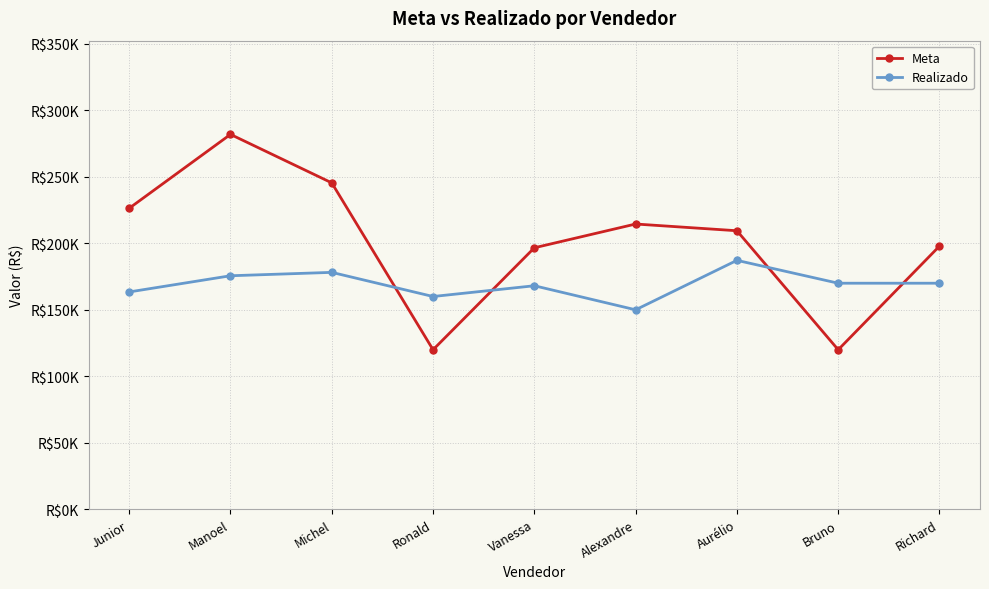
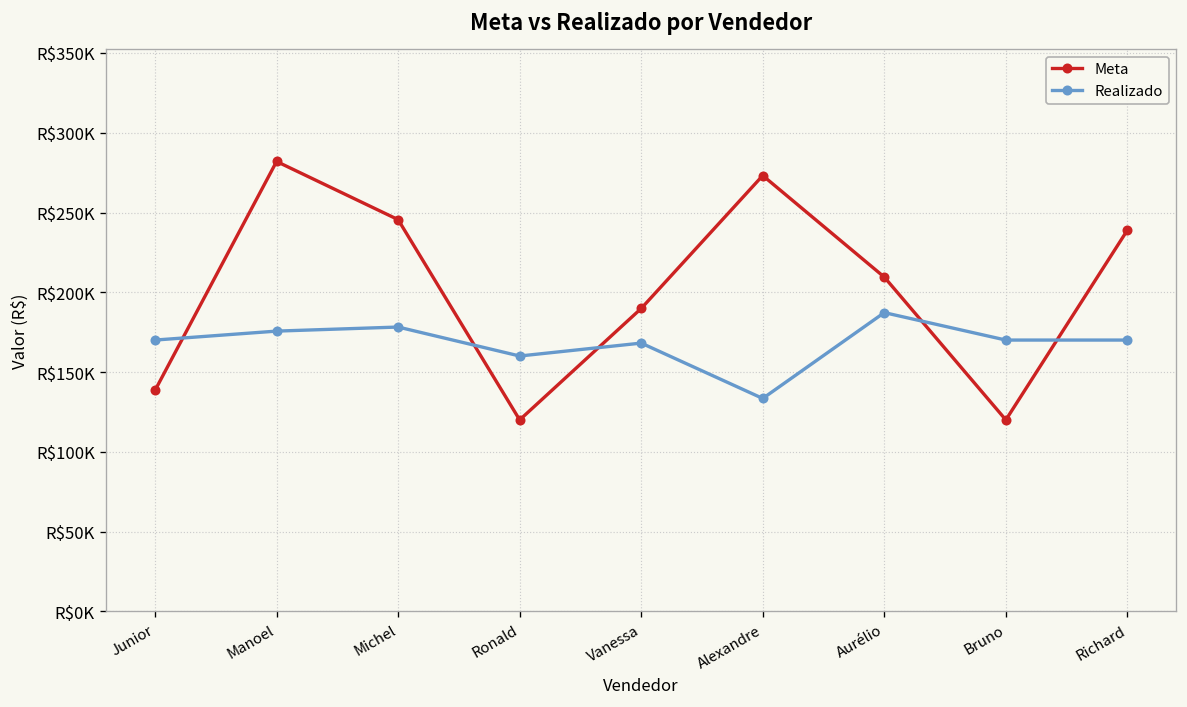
Meta, Junior: R$226000 -> R$139000
Realizado, Junior: R$163000 -> R$170000
Meta, Vanessa: R$197000 -> R$190000
Meta, Alexandre: R$215000 -> R$273000
Realizado, Alexandre: R$150000 -> R$133000
Meta, Richard: R$198000 -> R$239000
